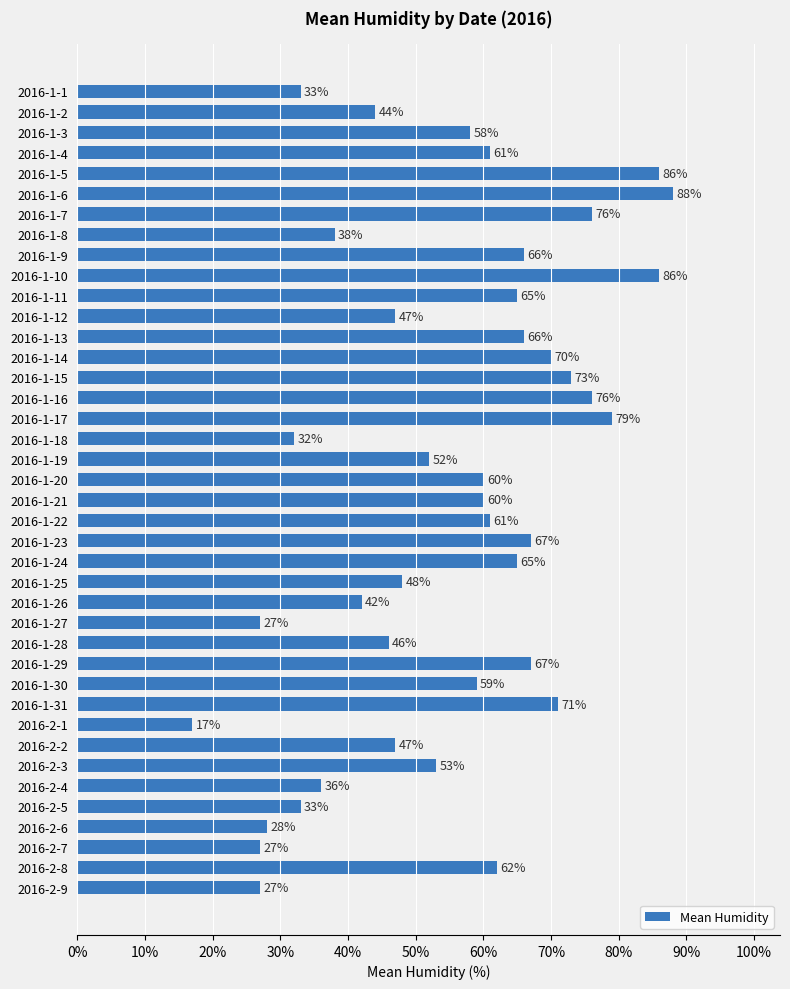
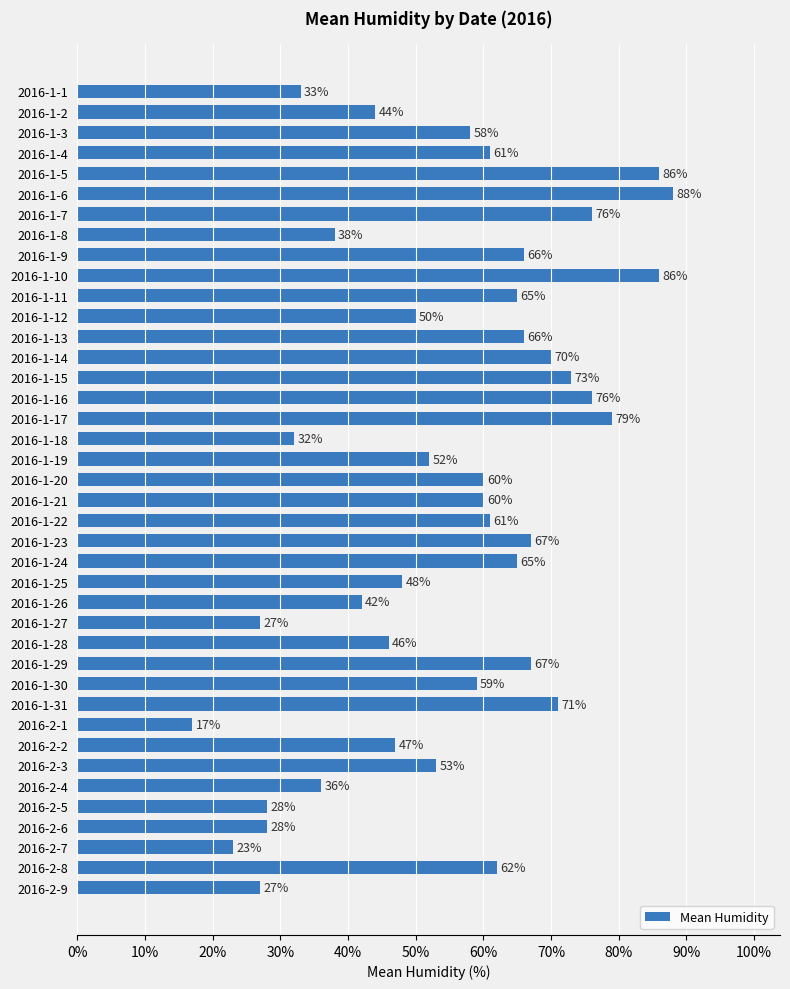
2016-1-12: 47% -> 50%
2016-2-5: 33% -> 28%
2016-2-7: 27% -> 23%
